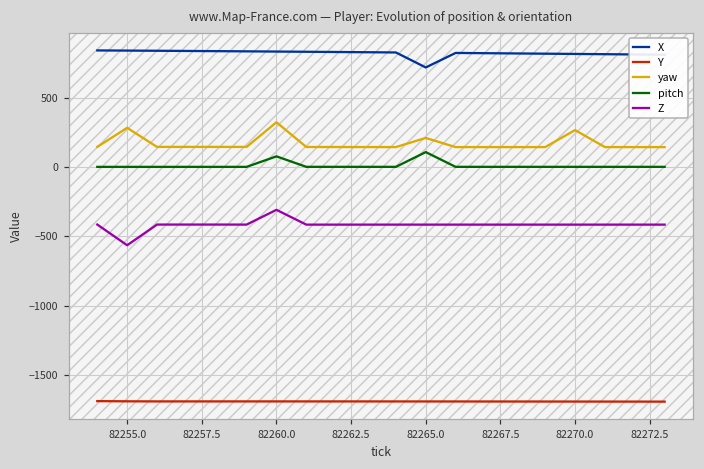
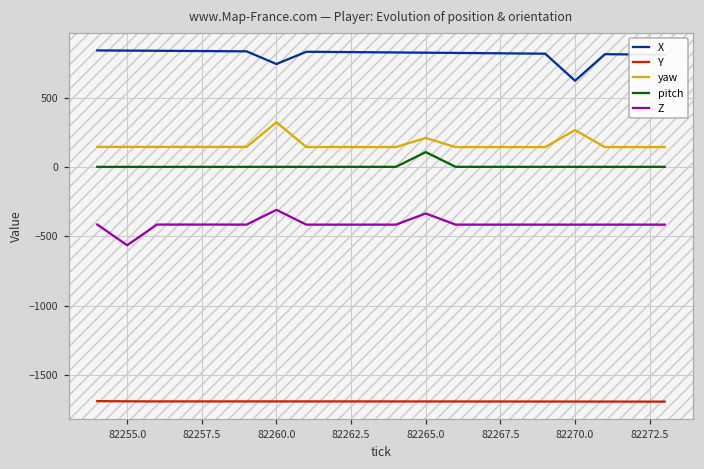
yaw, 82255.0: 280 -> 140
X, 82260.0: 830 -> 740
pitch, 82260.0: 80 -> 0
X, 82265.0: 720 -> 820
Z, 82265.0: -420 -> -340
X, 82270.0: 810 -> 620
